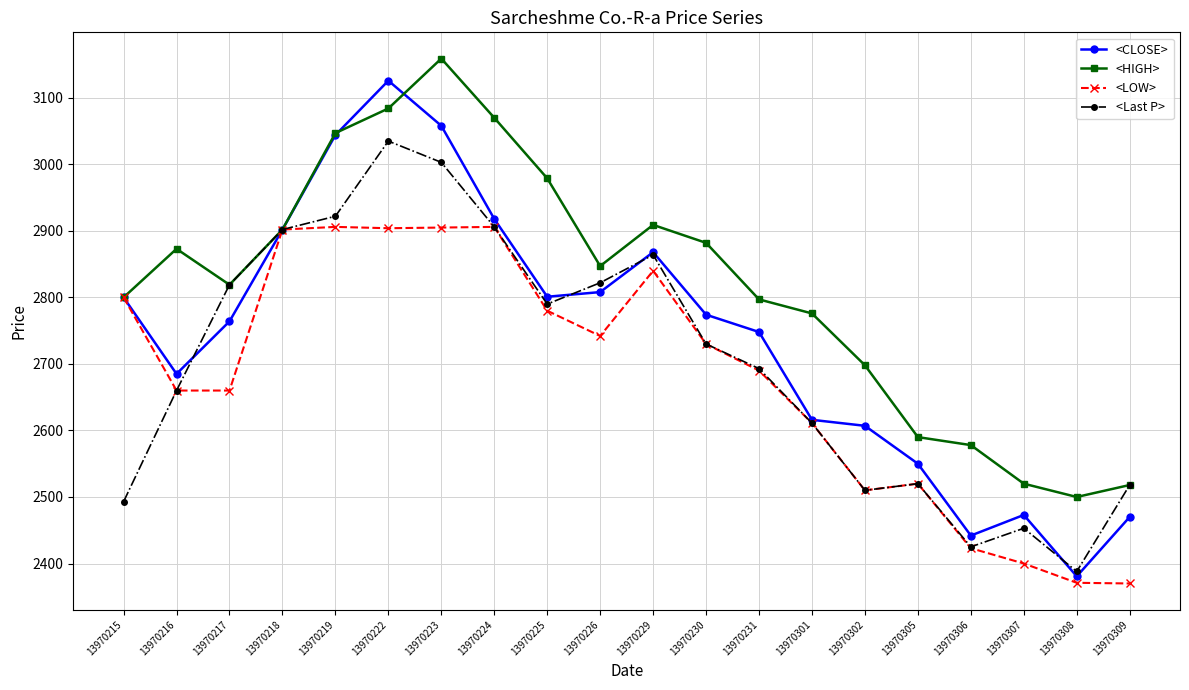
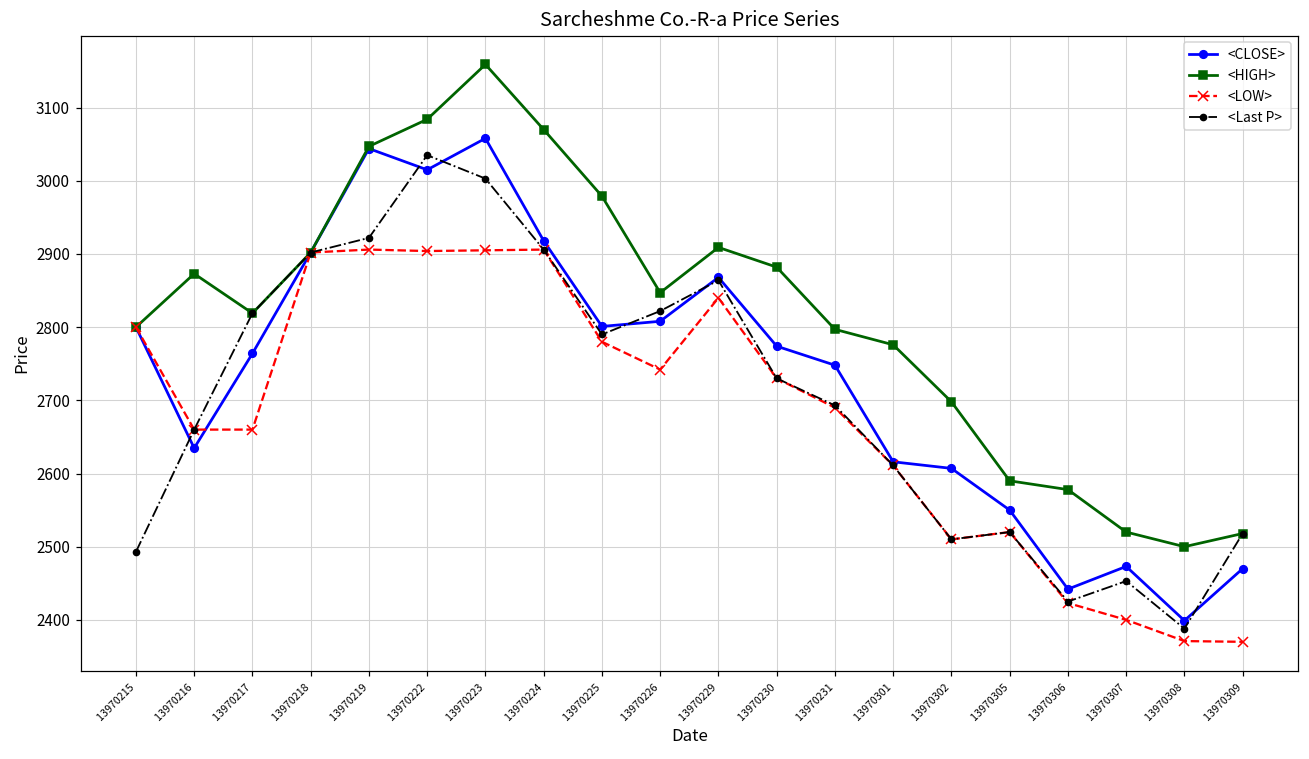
<CLOSE>, 13970216: 2690 -> 2630
<CLOSE>, 13970222: 3130 -> 3020
<CLOSE>, 13970308: 2380 -> 2400
